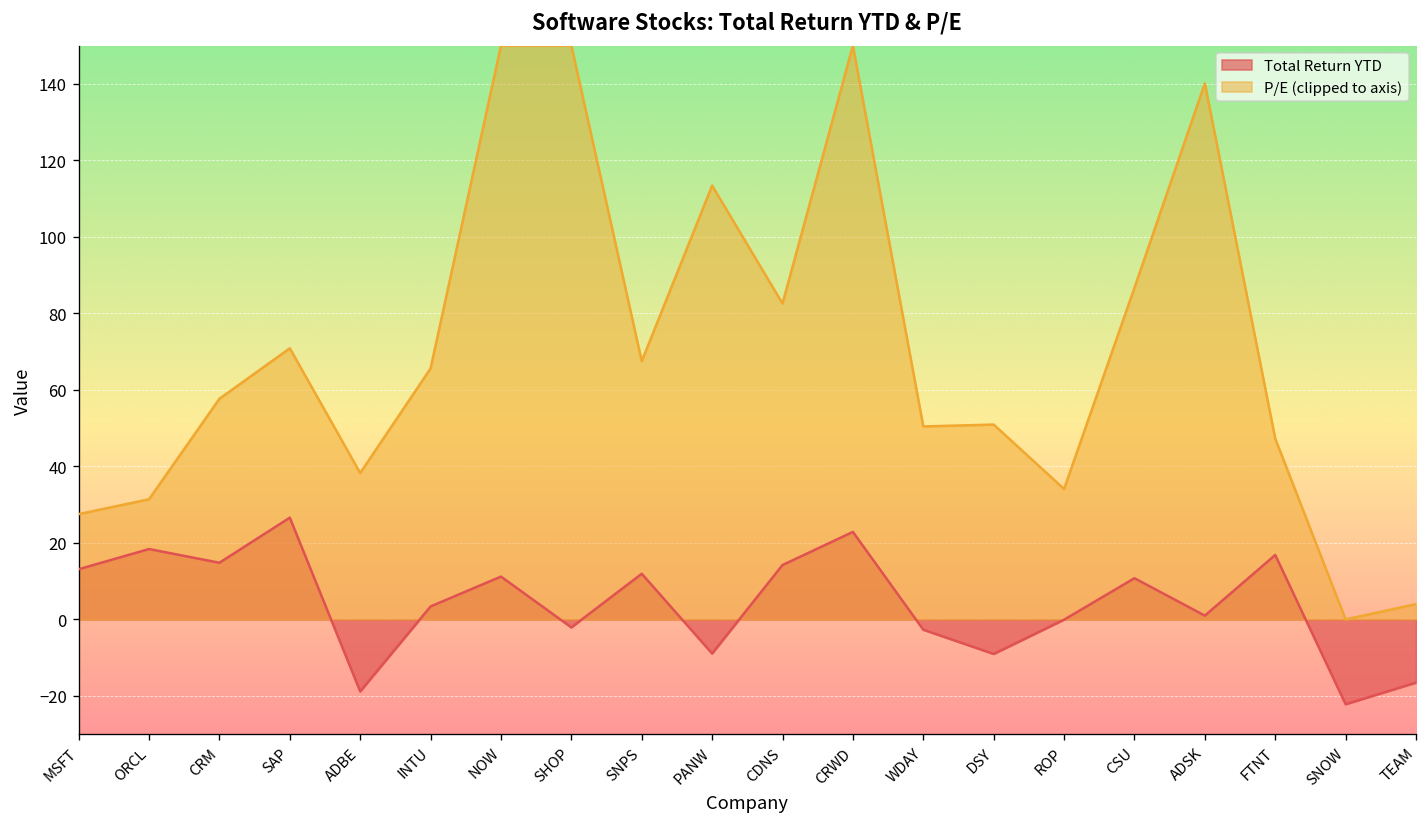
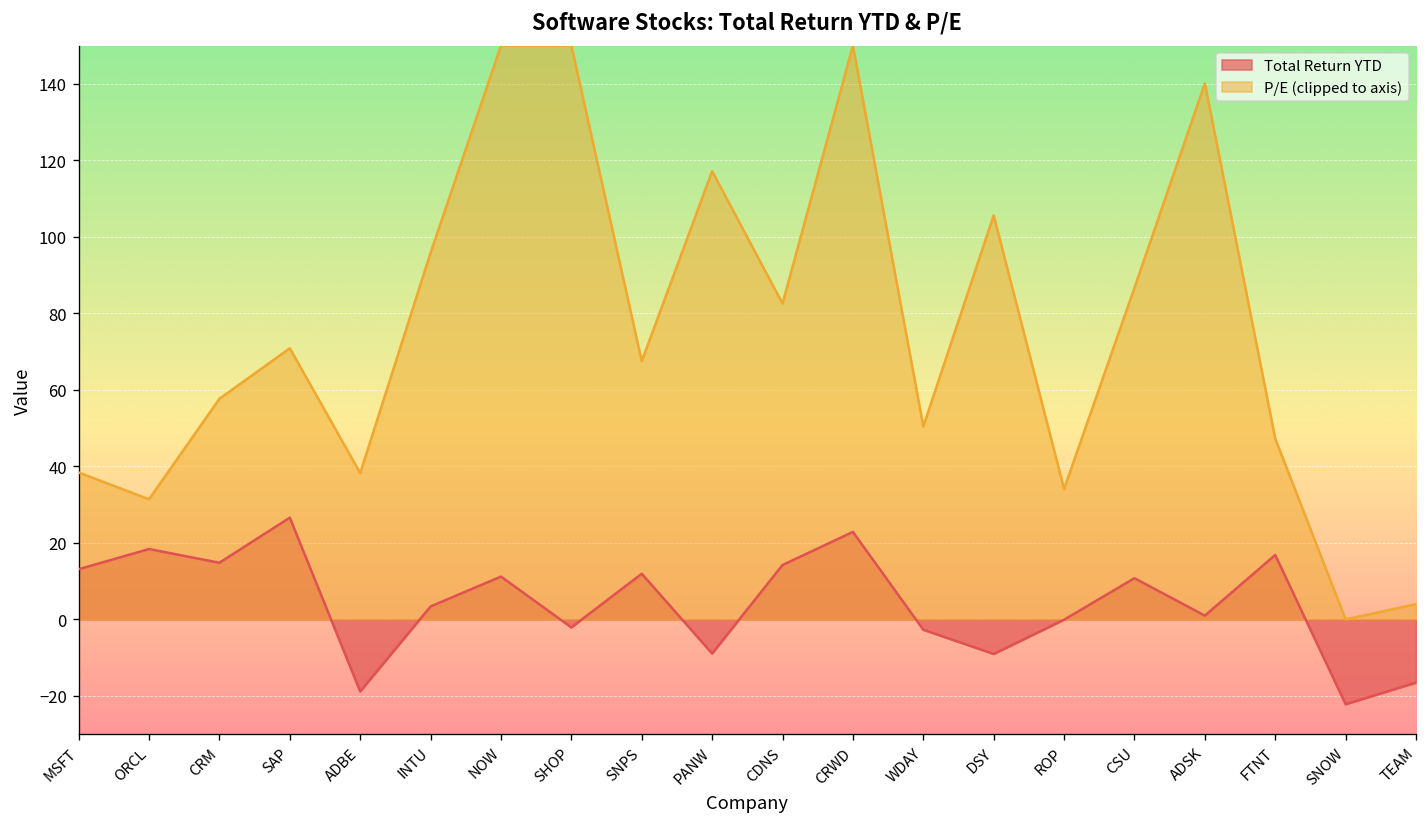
P/E (clipped to axis), MSFT: 28 -> 38
P/E (clipped to axis), INTU: 66 -> 96
P/E (clipped to axis), PANW: 113 -> 117
P/E (clipped to axis), DSY: 51 -> 106
